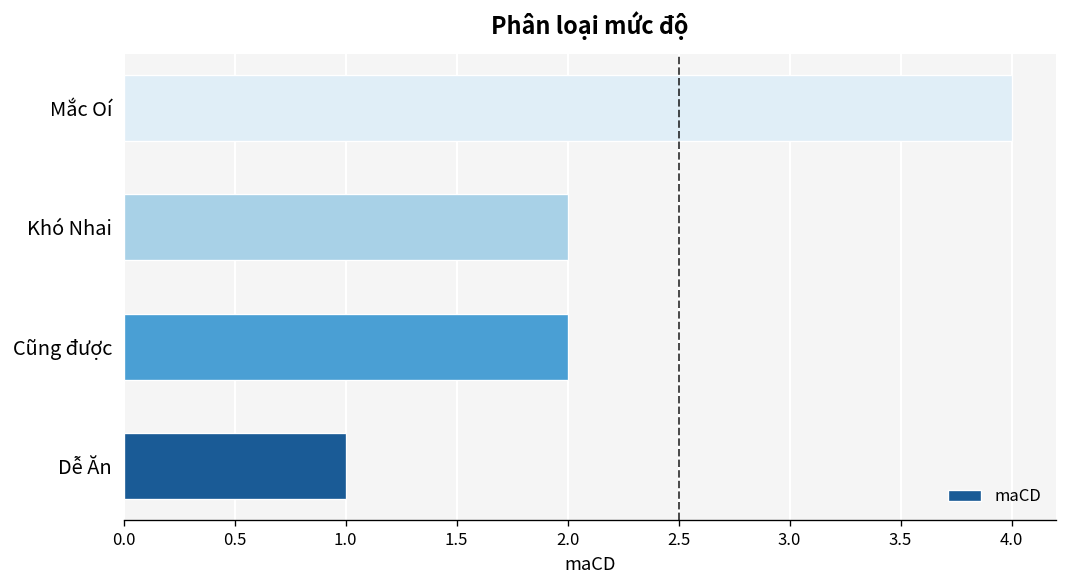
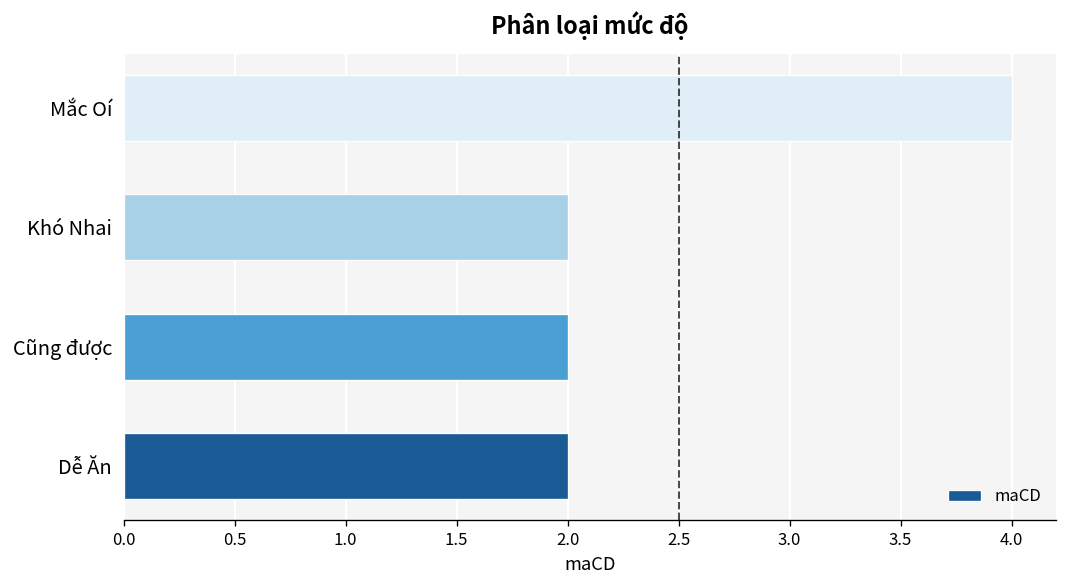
Dễ Ăn: 1 -> 2
